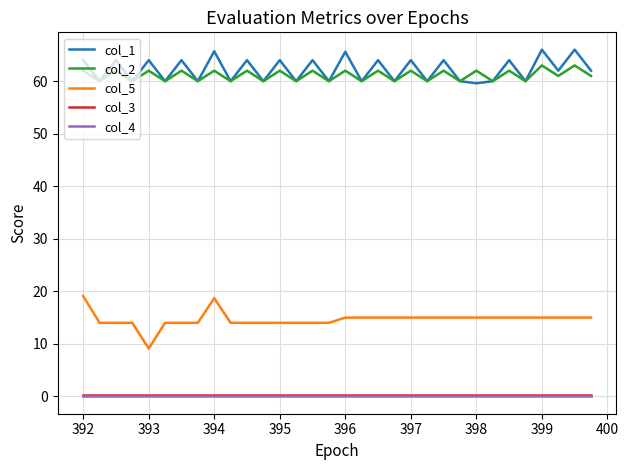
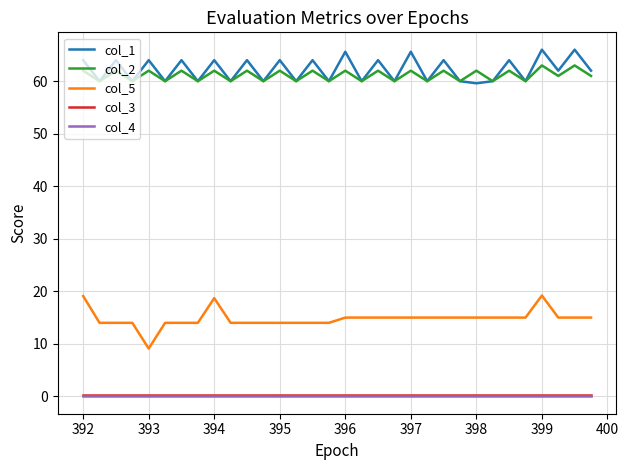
col_1, 394: 66 -> 64
col_1, 397: 64 -> 66
col_5, 399: 15 -> 19
